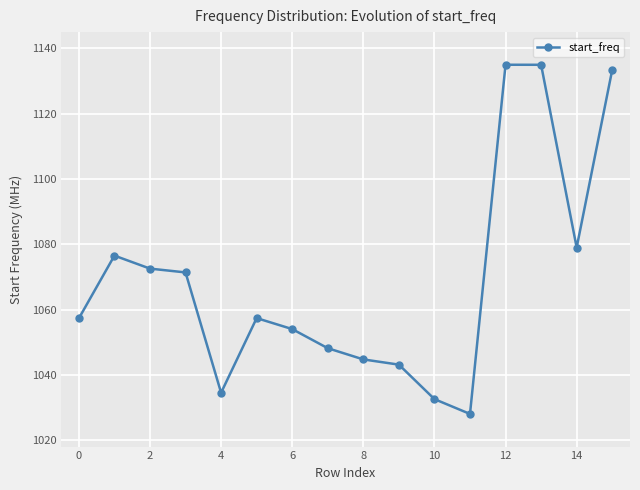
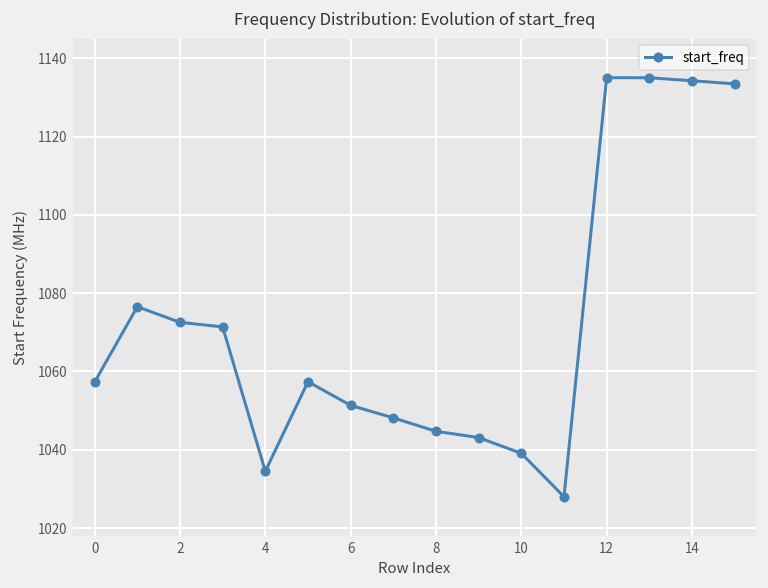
6: 1054 -> 1051
10: 1033 -> 1039
14: 1079 -> 1134
